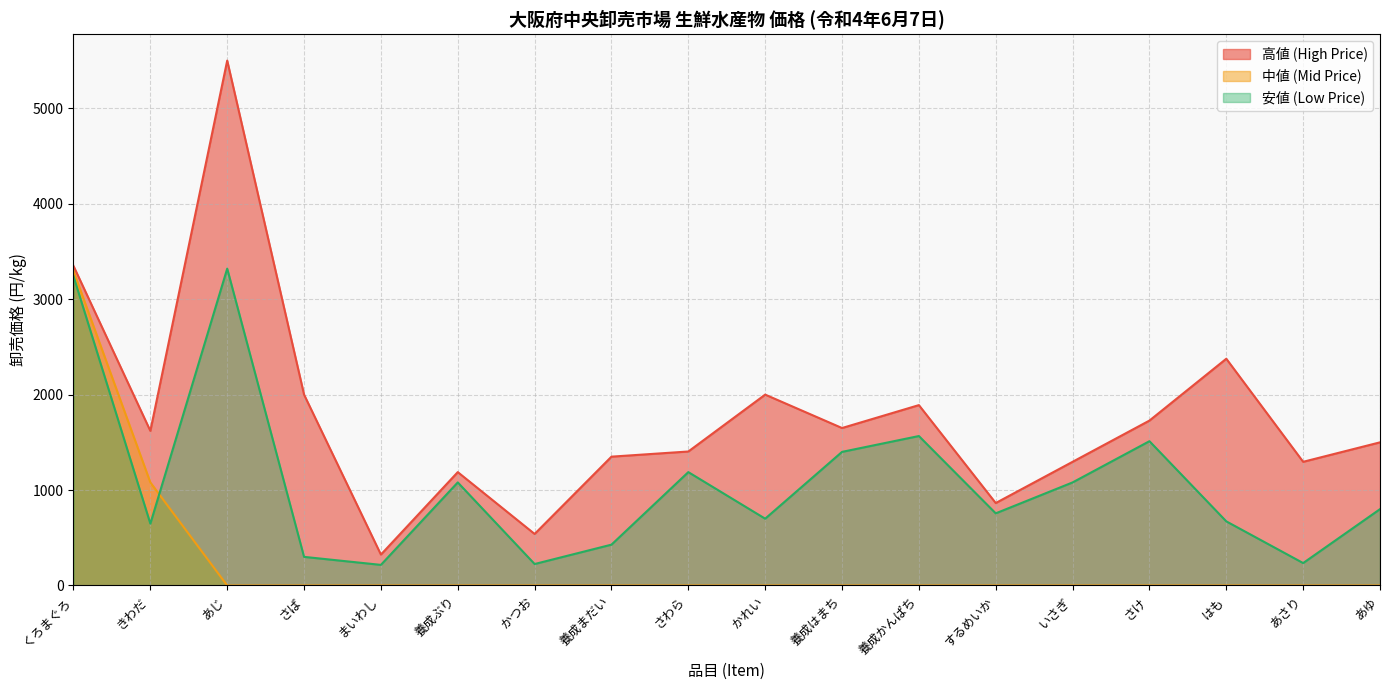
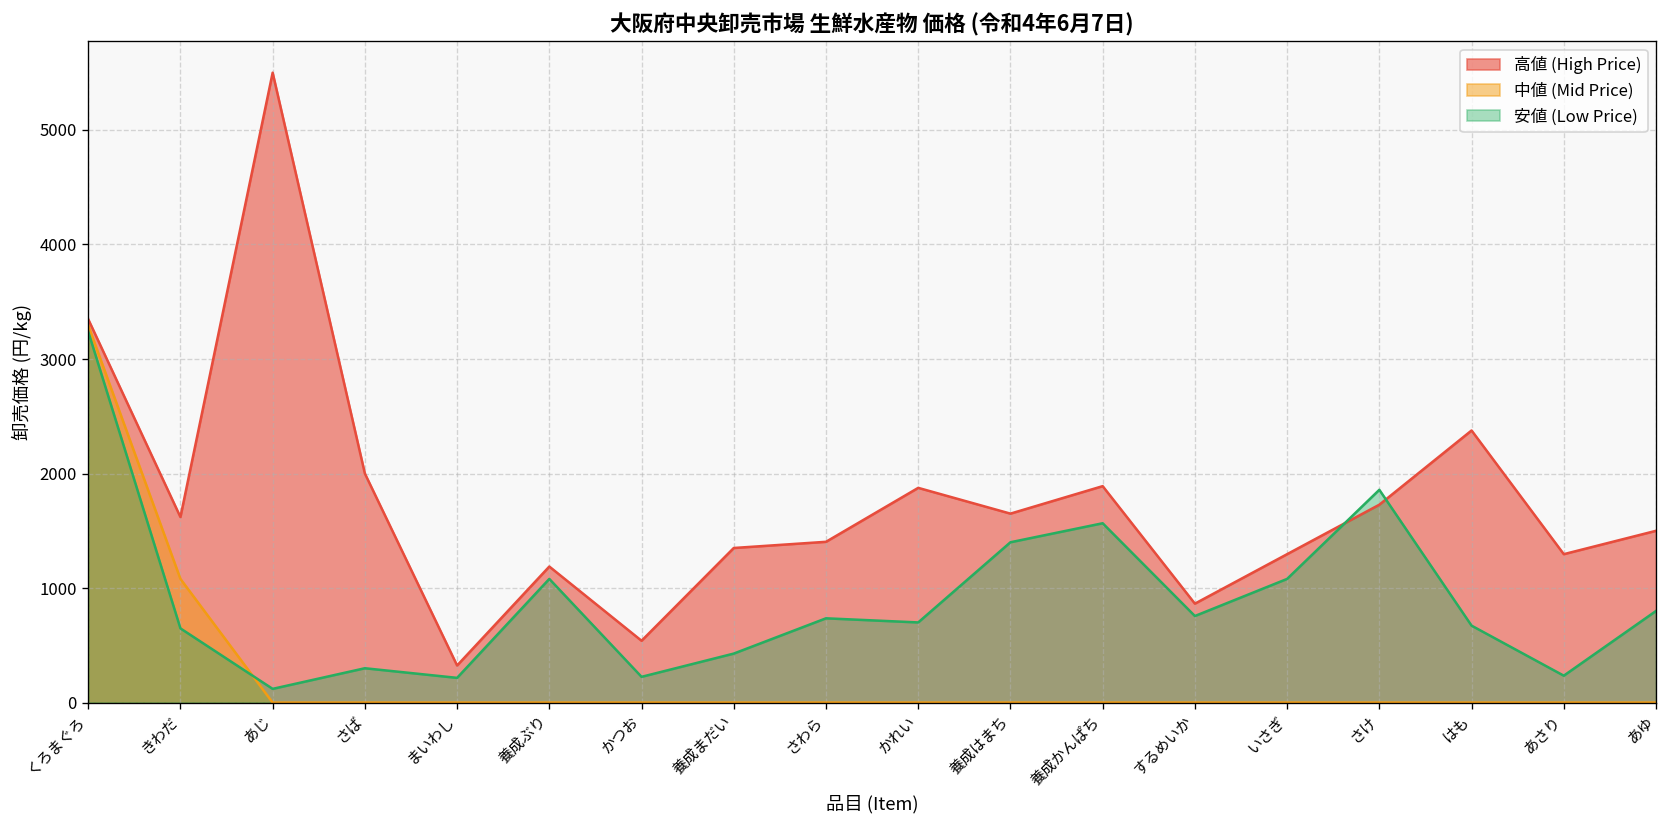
安値 (Low Price), あじ: 3300 -> 100
安値 (Low Price), さわら: 1200 -> 700
高値 (High Price), かれい: 2000 -> 1900
安値 (Low Price), さけ: 1500 -> 1900
